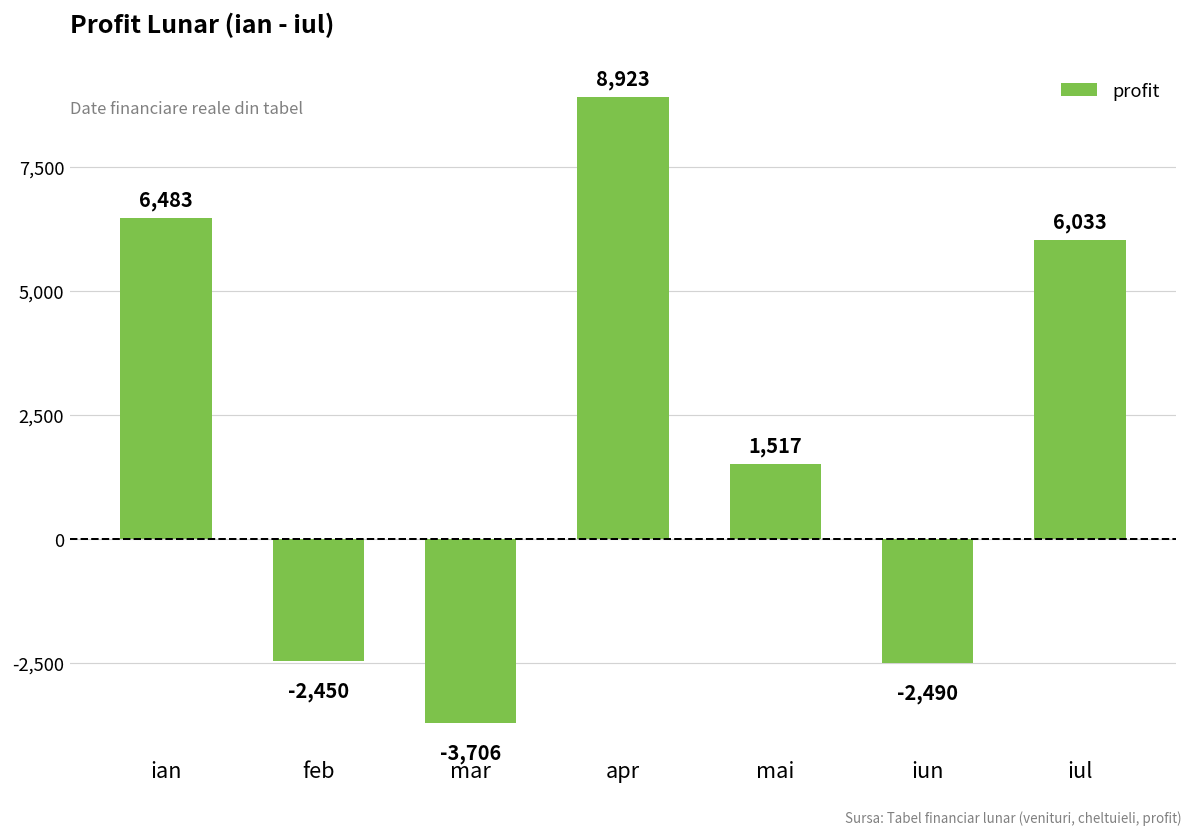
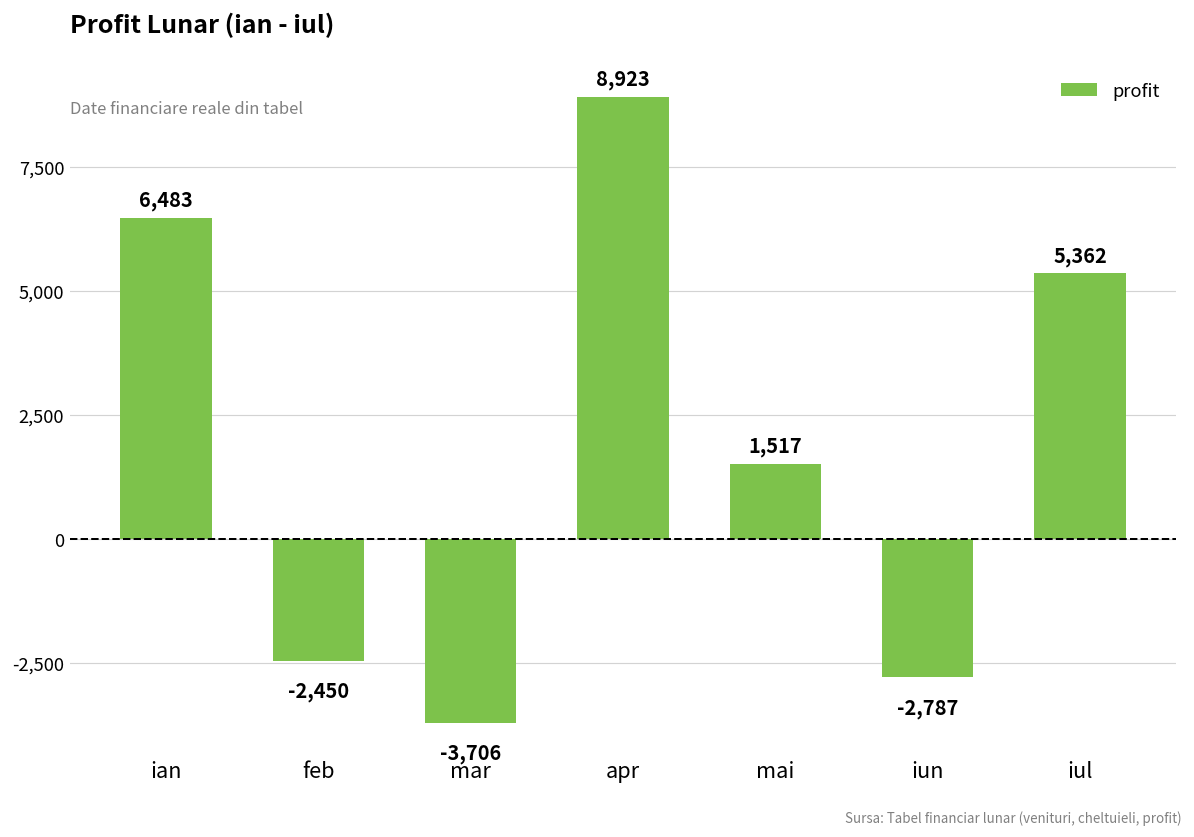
iun: -2,490 -> -2,787
iul: 6,033 -> 5,362
